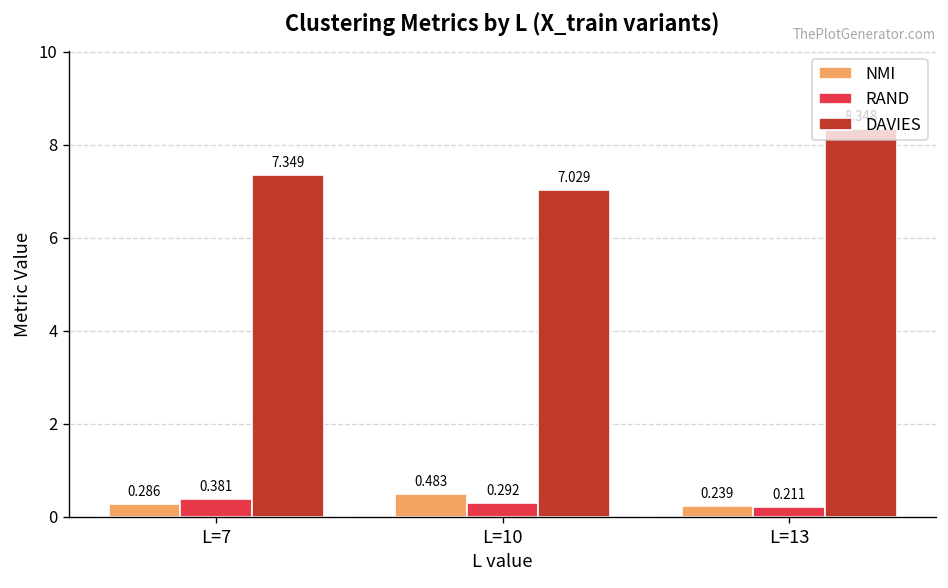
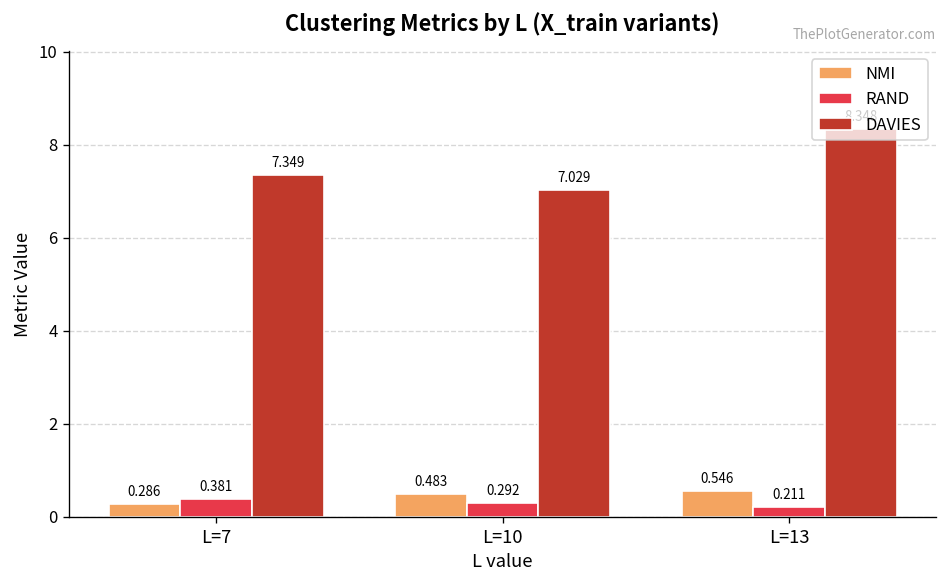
NMI, L=13: 0.239 -> 0.546
